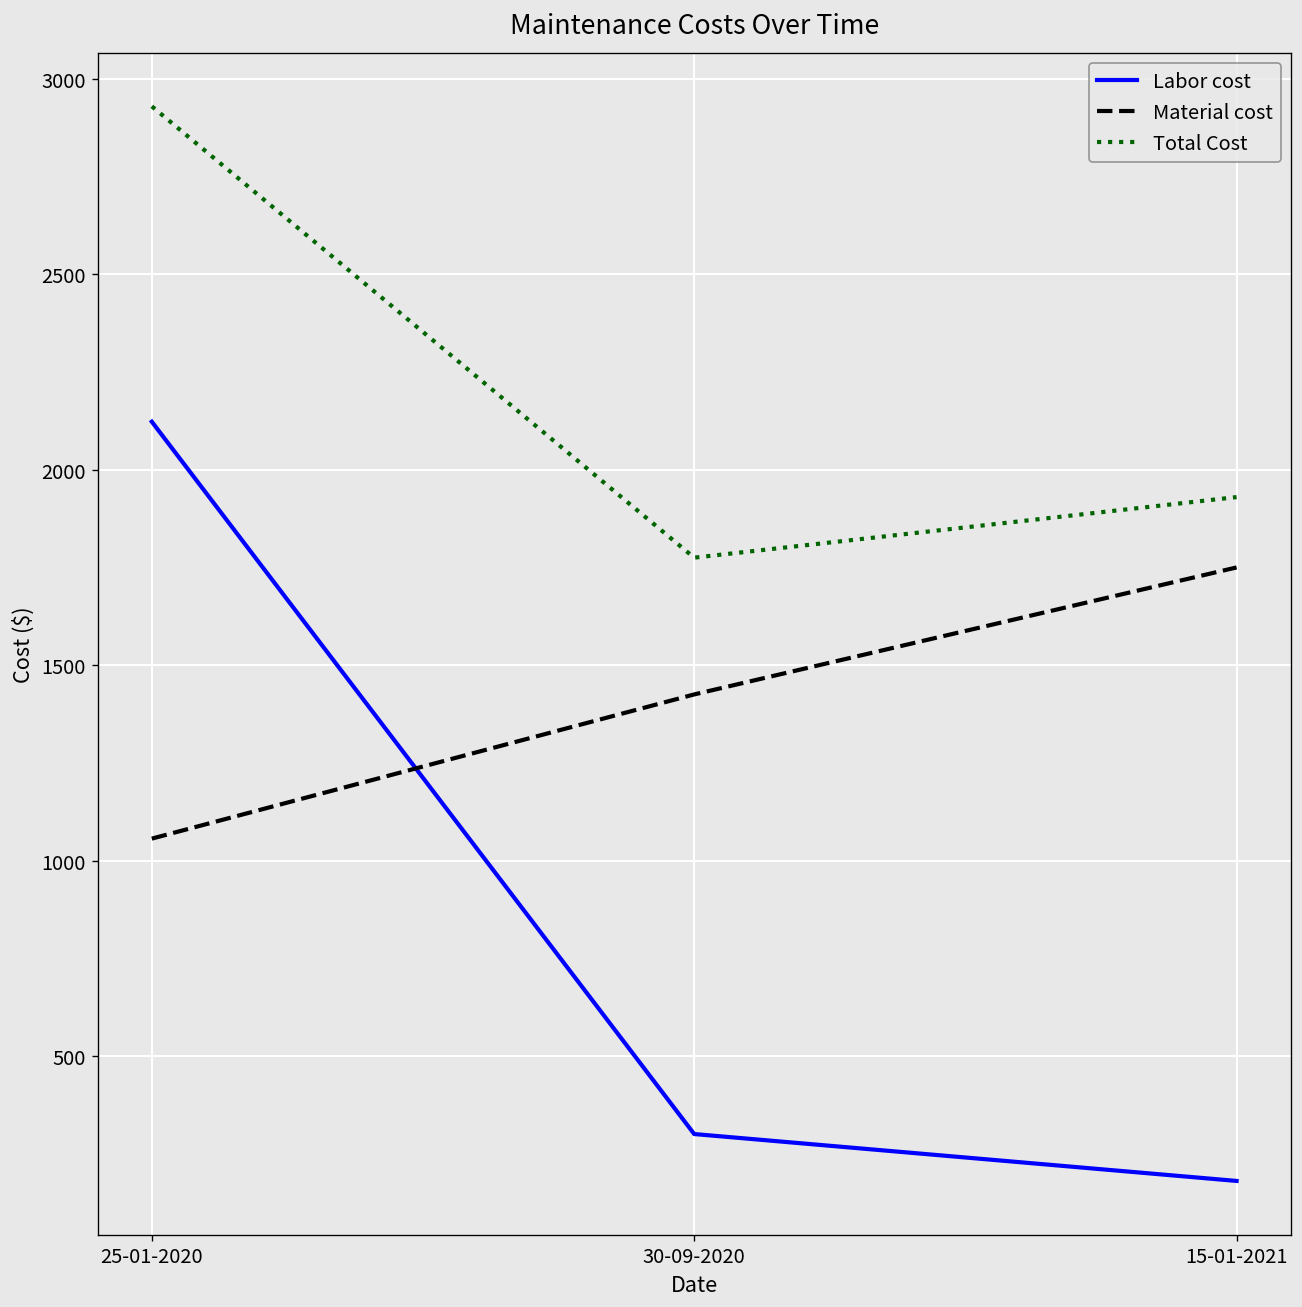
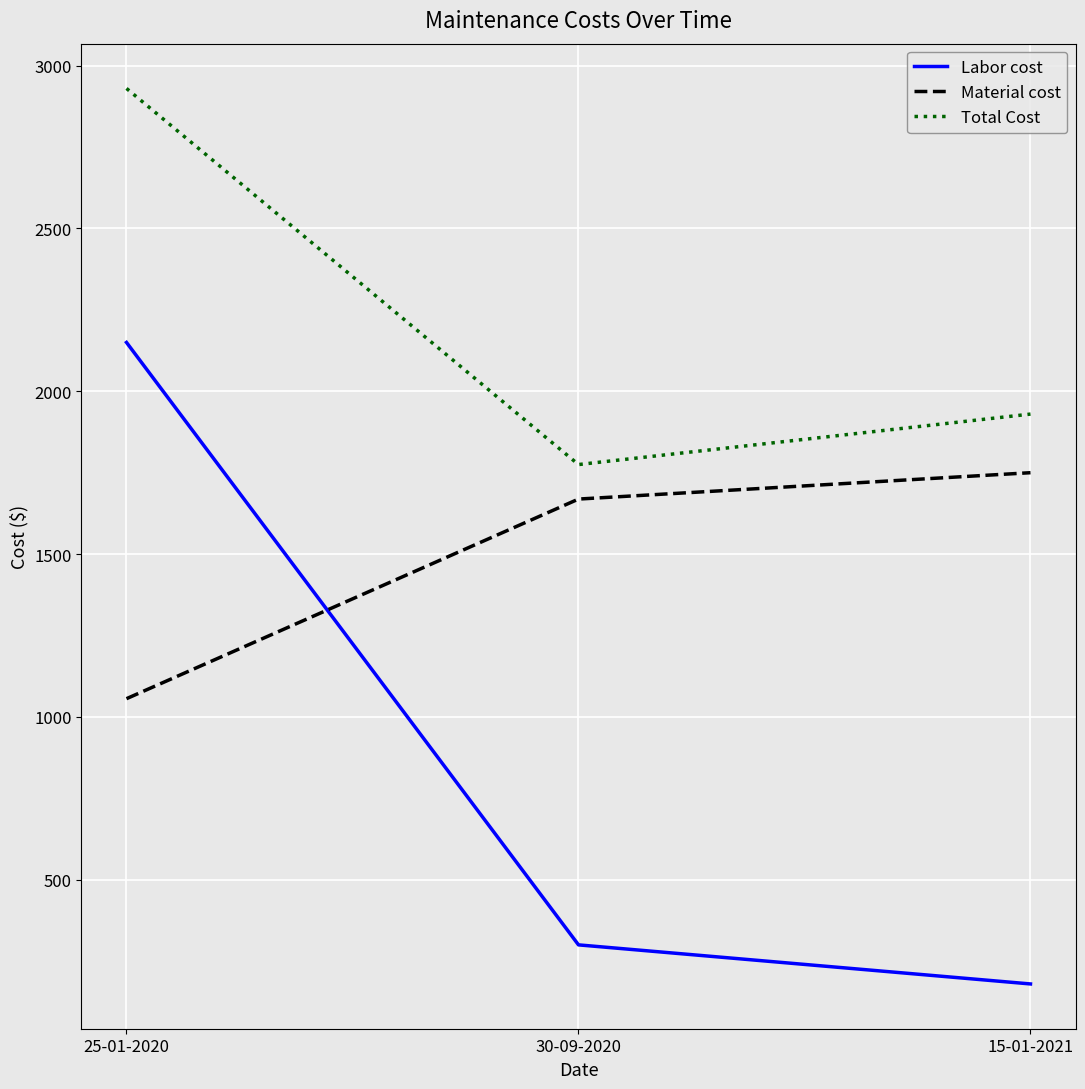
Labor cost, 25-01-2020: 2120 -> 2150
Material cost, 30-09-2020: 1430 -> 1670
